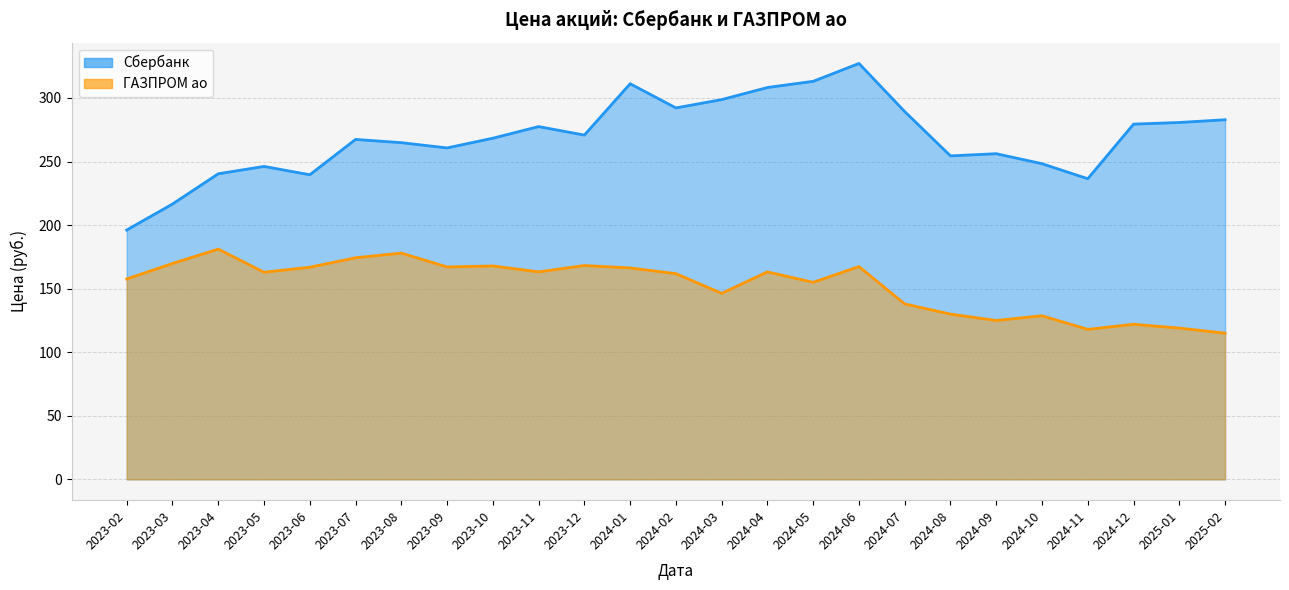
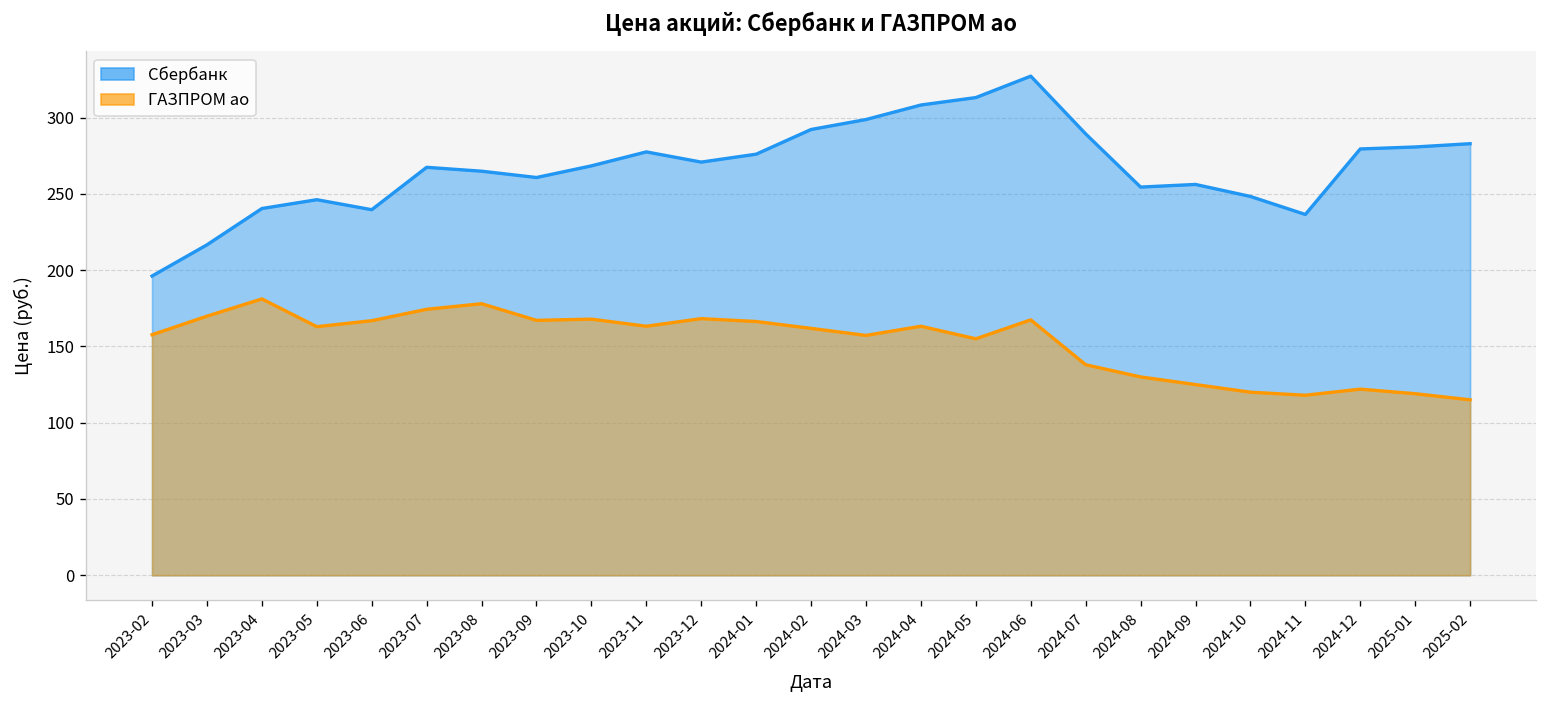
Сбербанк, 2024-01: 311 -> 276
ГАЗПРОМ ао, 2024-03: 146 -> 157
ГАЗПРОМ ао, 2024-10: 129 -> 120
